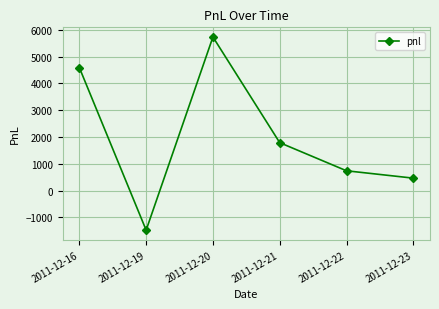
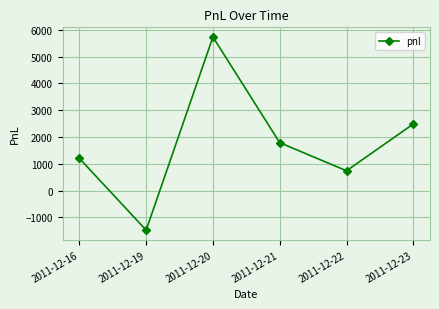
2011-12-16: 4600 -> 1200
2011-12-23: 500 -> 2500
